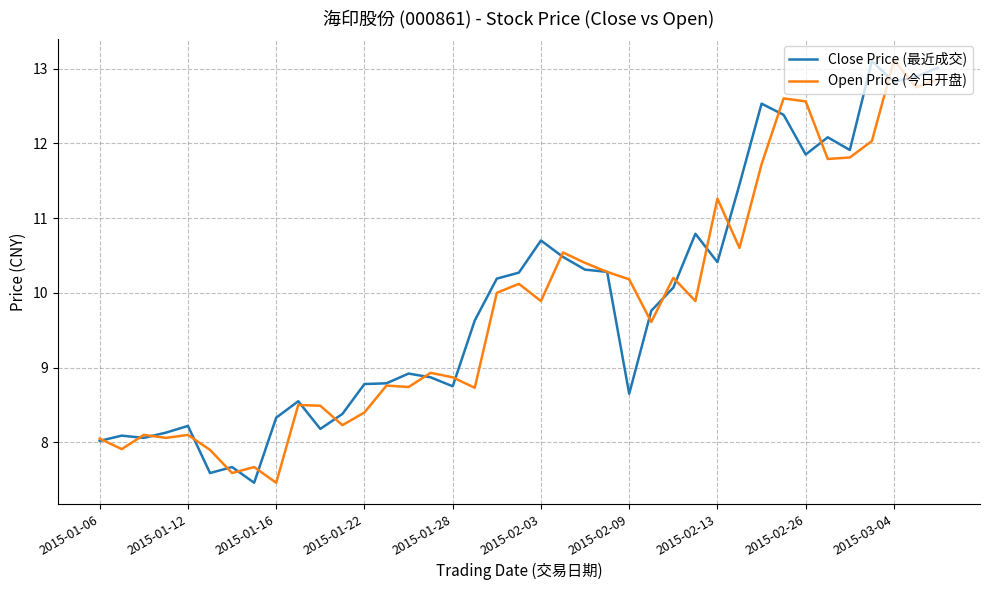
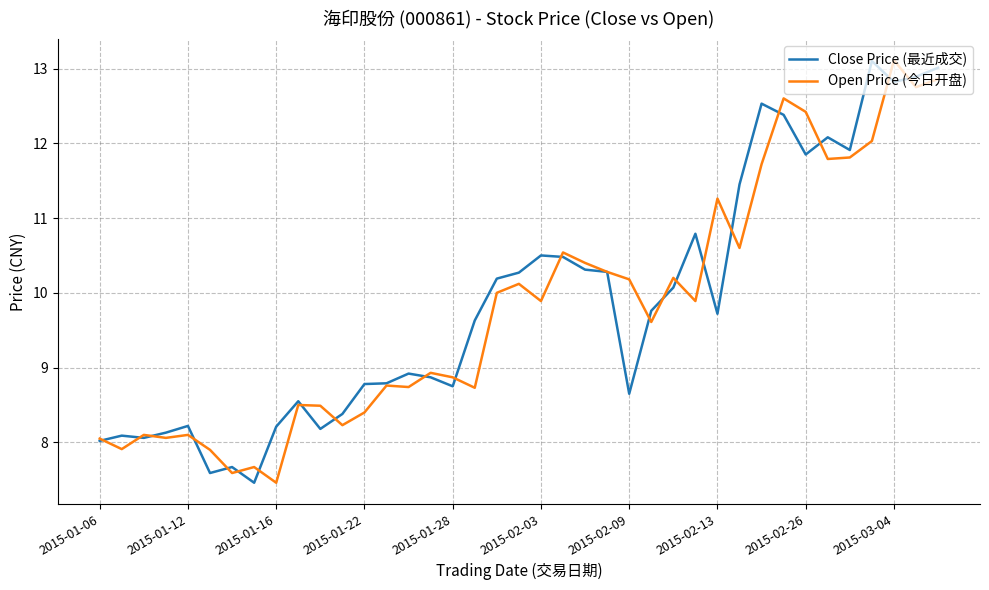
Close Price (最近成交), 2015-01-16: 8.3 -> 8.2
Close Price (最近成交), 2015-02-03: 10.7 -> 10.5
Close Price (最近成交), 2015-02-13: 10.4 -> 9.7
Open Price (今日开盘), 2015-02-26: 12.6 -> 12.4
